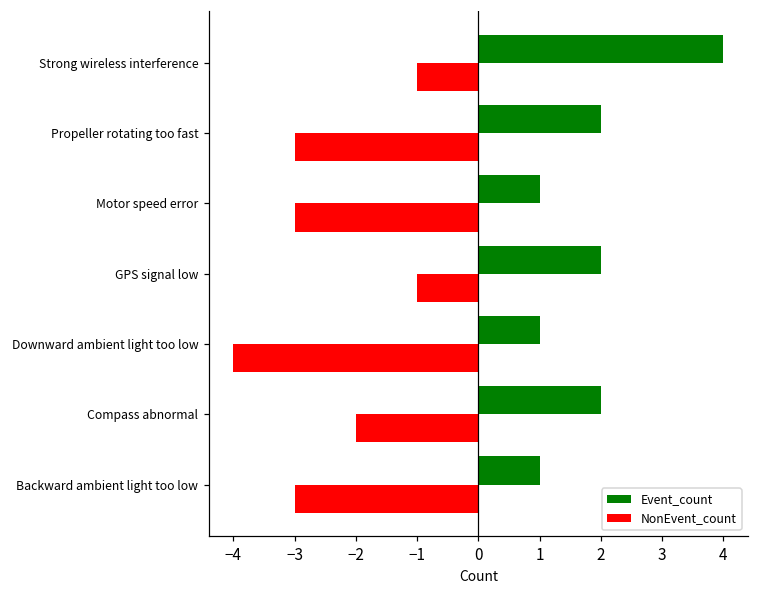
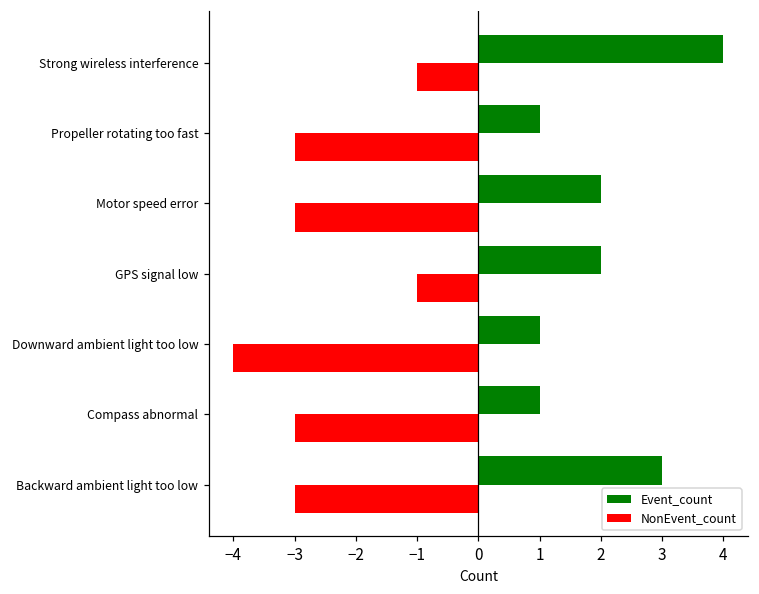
Event_count, Propeller rotating too fast: 2 -> 1
Event_count, Motor speed error: 1 -> 2
Event_count, Compass abnormal: 2 -> 1
NonEvent_count, Compass abnormal: -2.0 -> -3.0
Event_count, Backward ambient light too low: 1 -> 3
